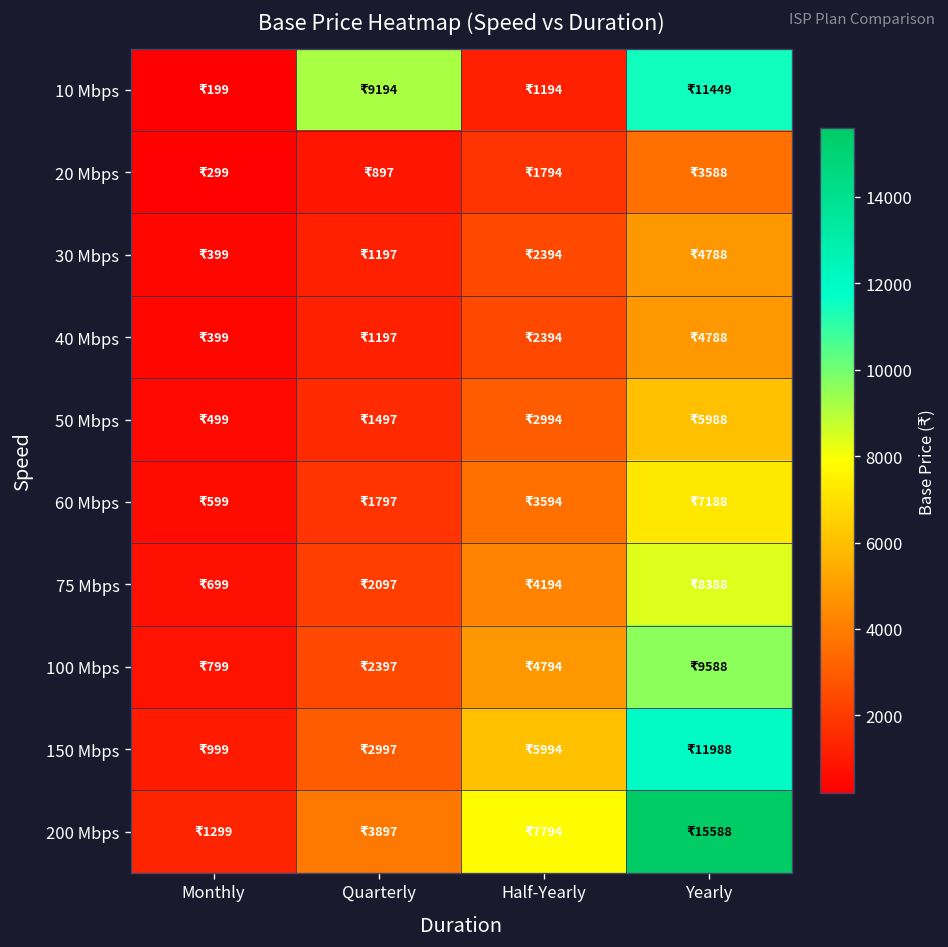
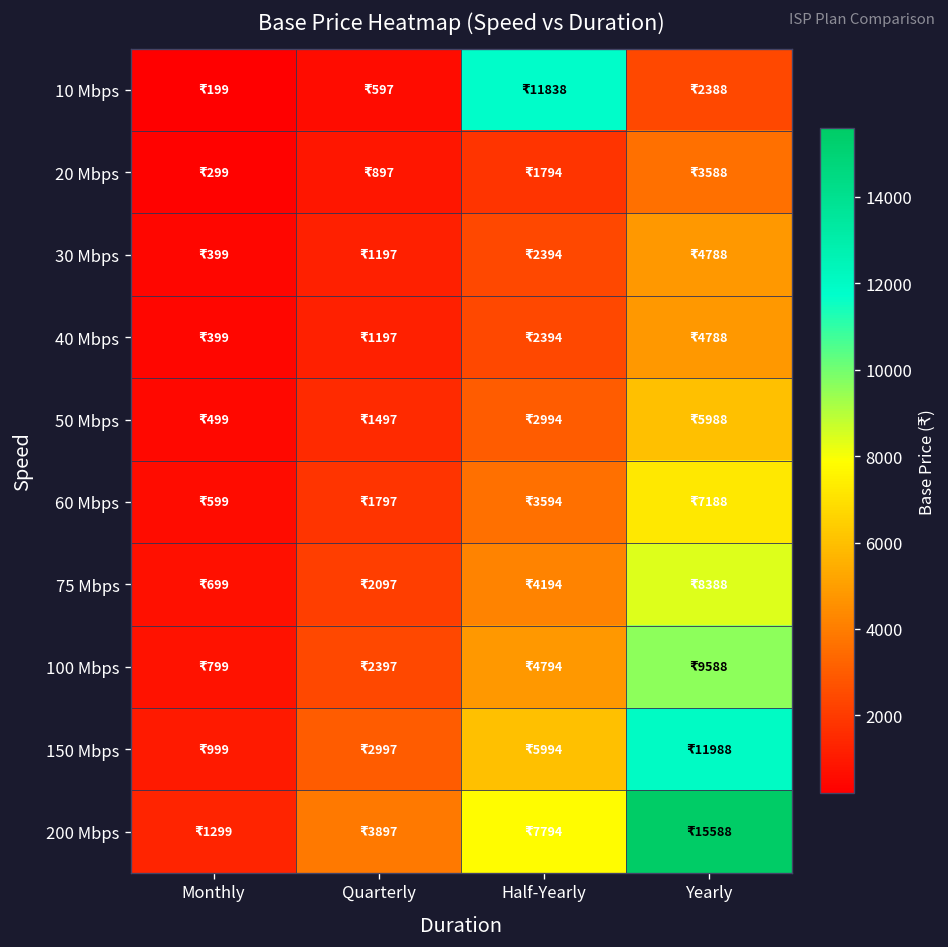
10 Mbps, Quarterly: 9194 -> 597
10 Mbps, Half-Yearly: 1194 -> 11838
10 Mbps, Yearly: 11449 -> 2388
